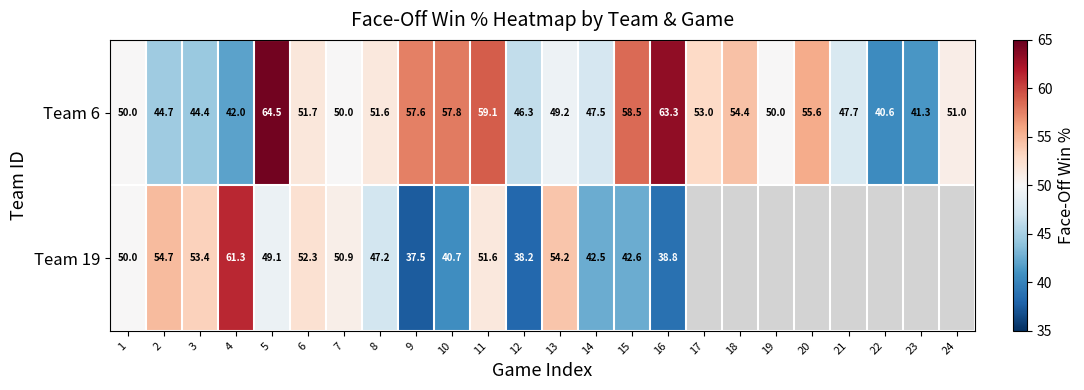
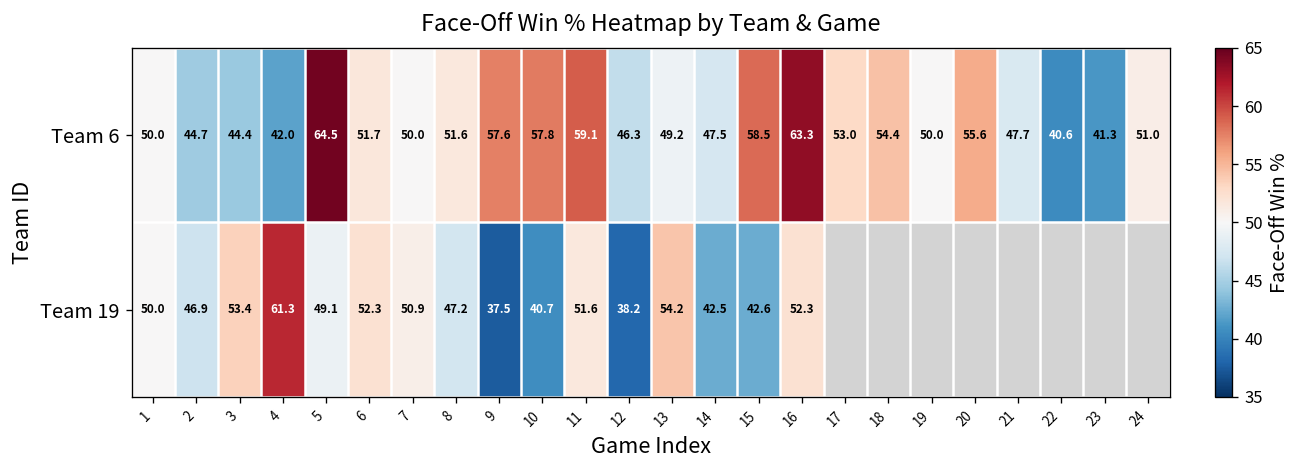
Team 19, 2: 54.7 -> 46.9
Team 19, 16: 38.8 -> 52.3
